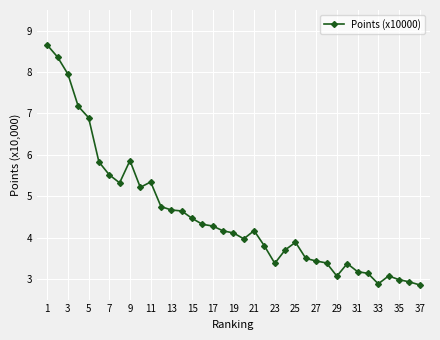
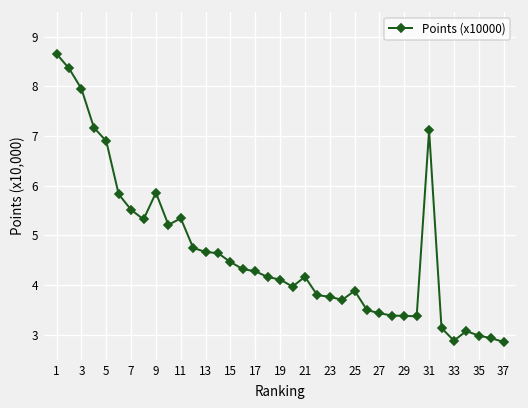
23: 3.4 -> 3.8
29: 3.1 -> 3.4
31: 3.2 -> 7.1
